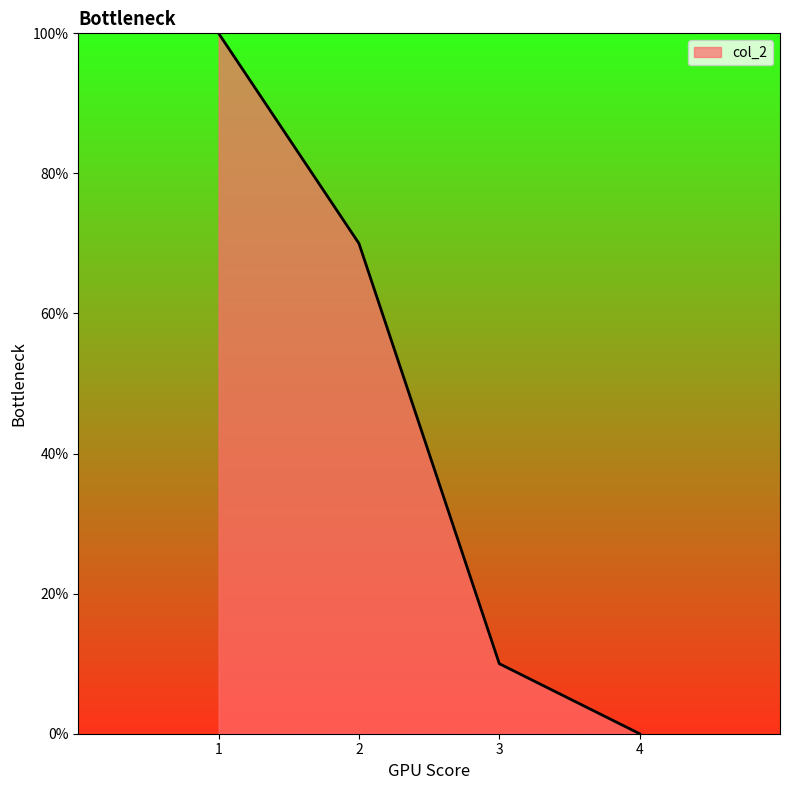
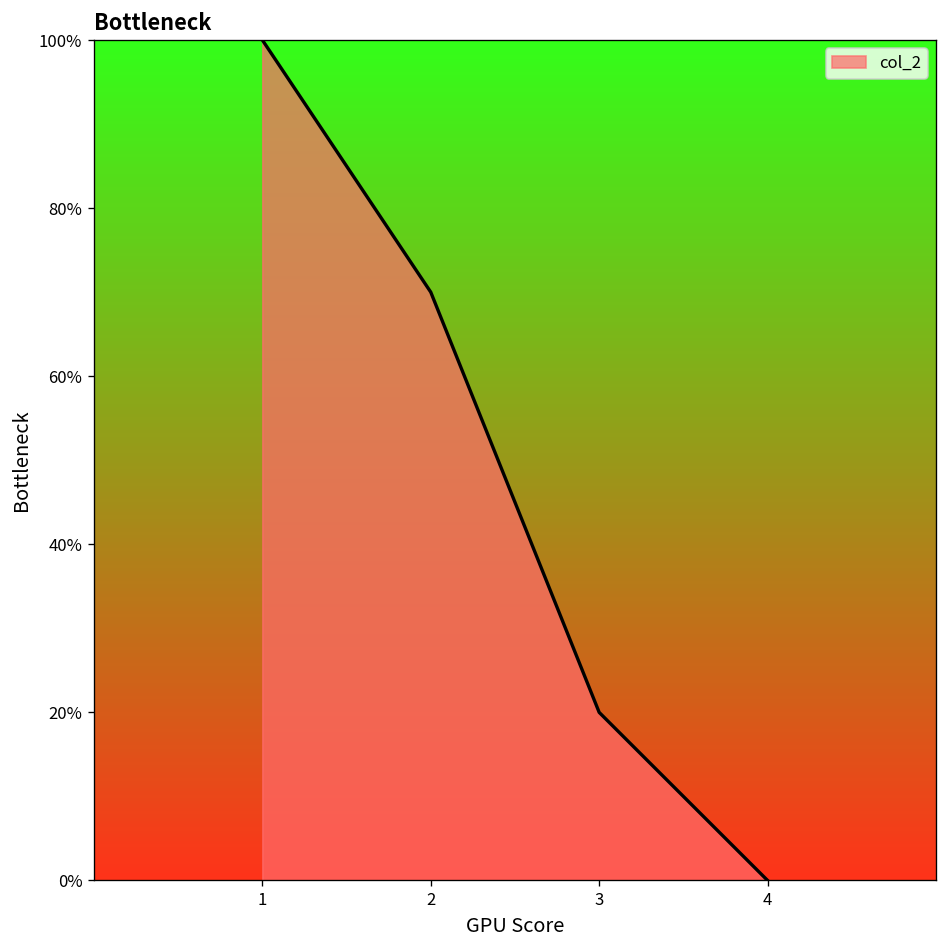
3: 10% -> 20%
